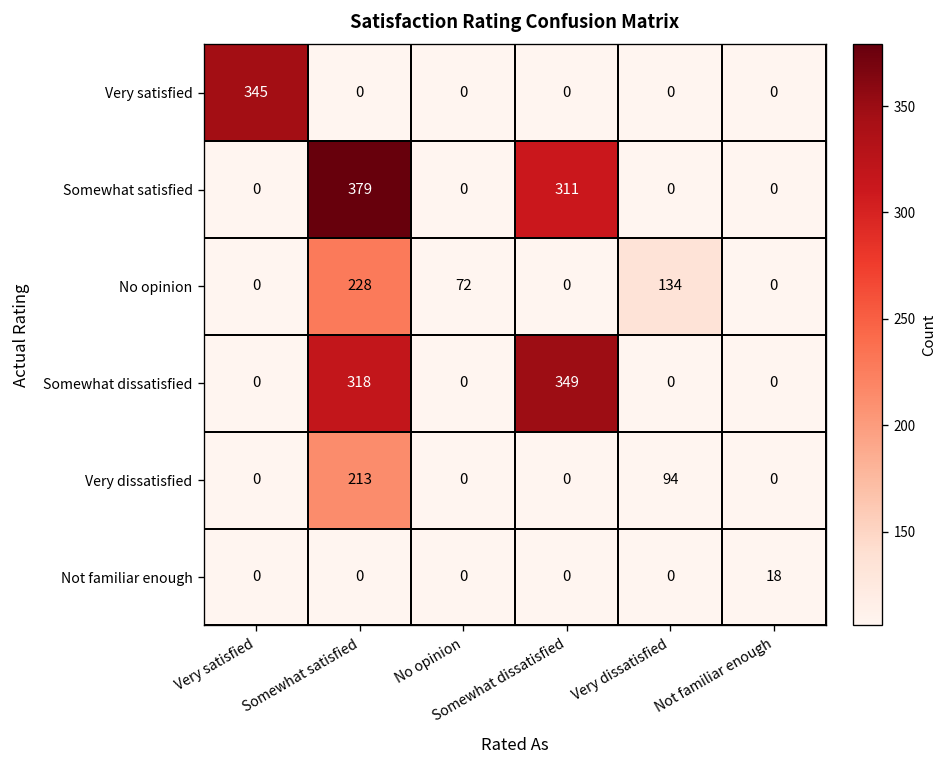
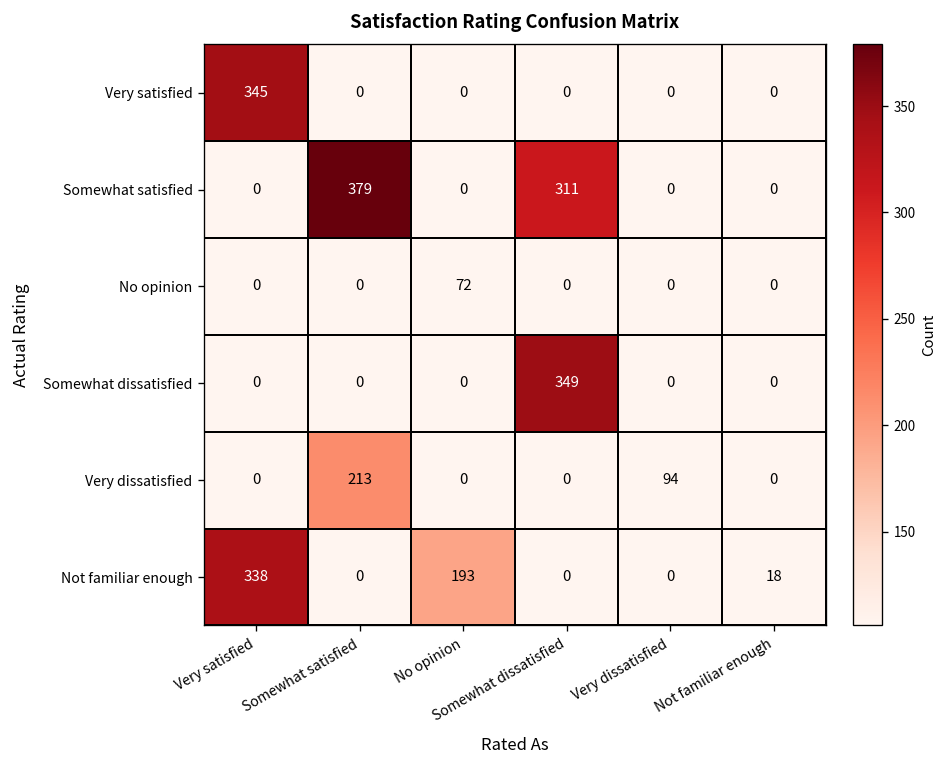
No opinion, Somewhat satisfied: 228 -> 0
No opinion, Very dissatisfied: 134 -> 0
Somewhat dissatisfied, Somewhat satisfied: 318 -> 0
Not familiar enough, Very satisfied: 0 -> 338
Not familiar enough, No opinion: 0 -> 193
